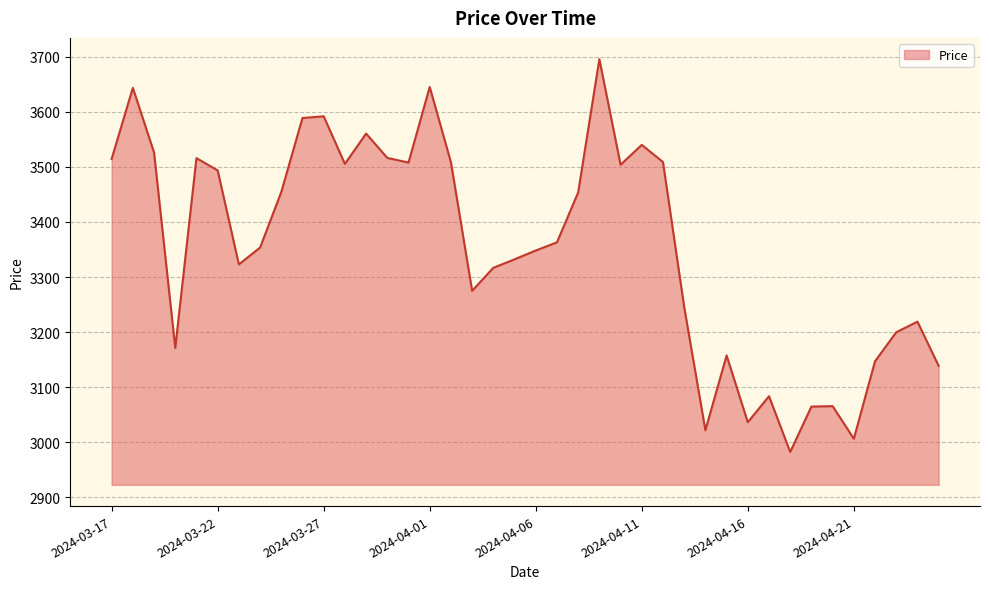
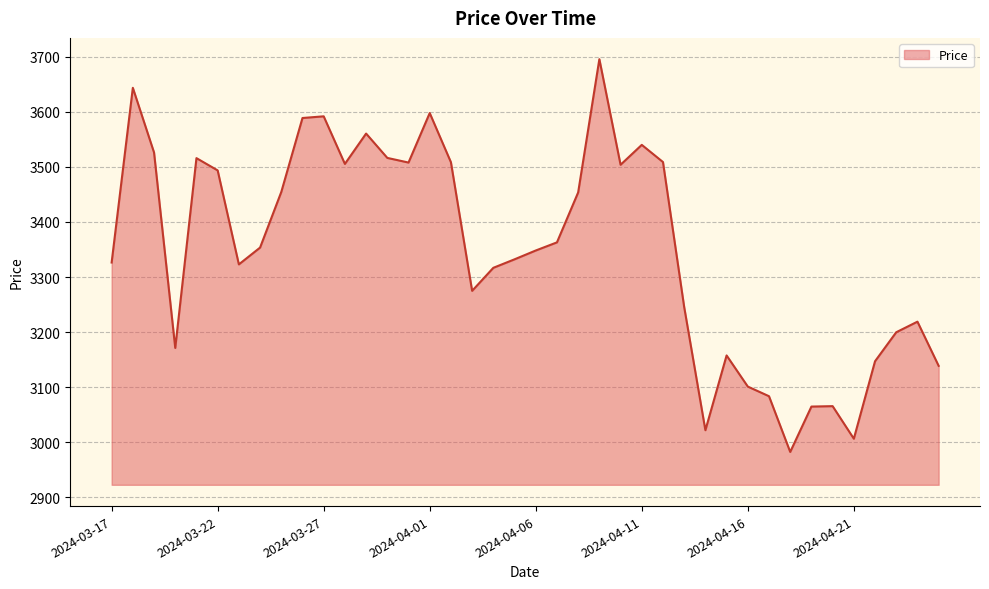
2024-03-17: 3510 -> 3330
2024-04-01: 3640 -> 3600
2024-04-16: 3040 -> 3100
